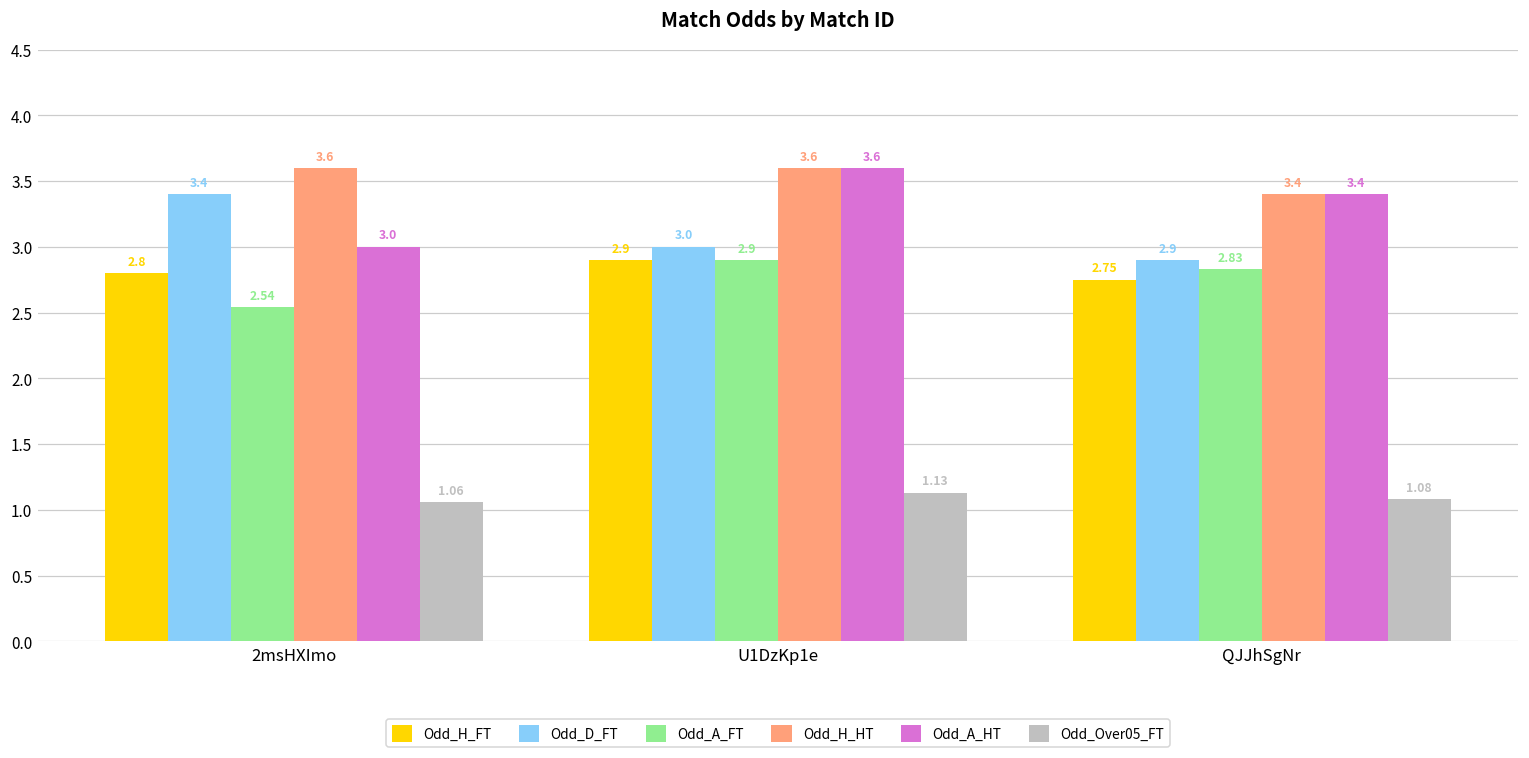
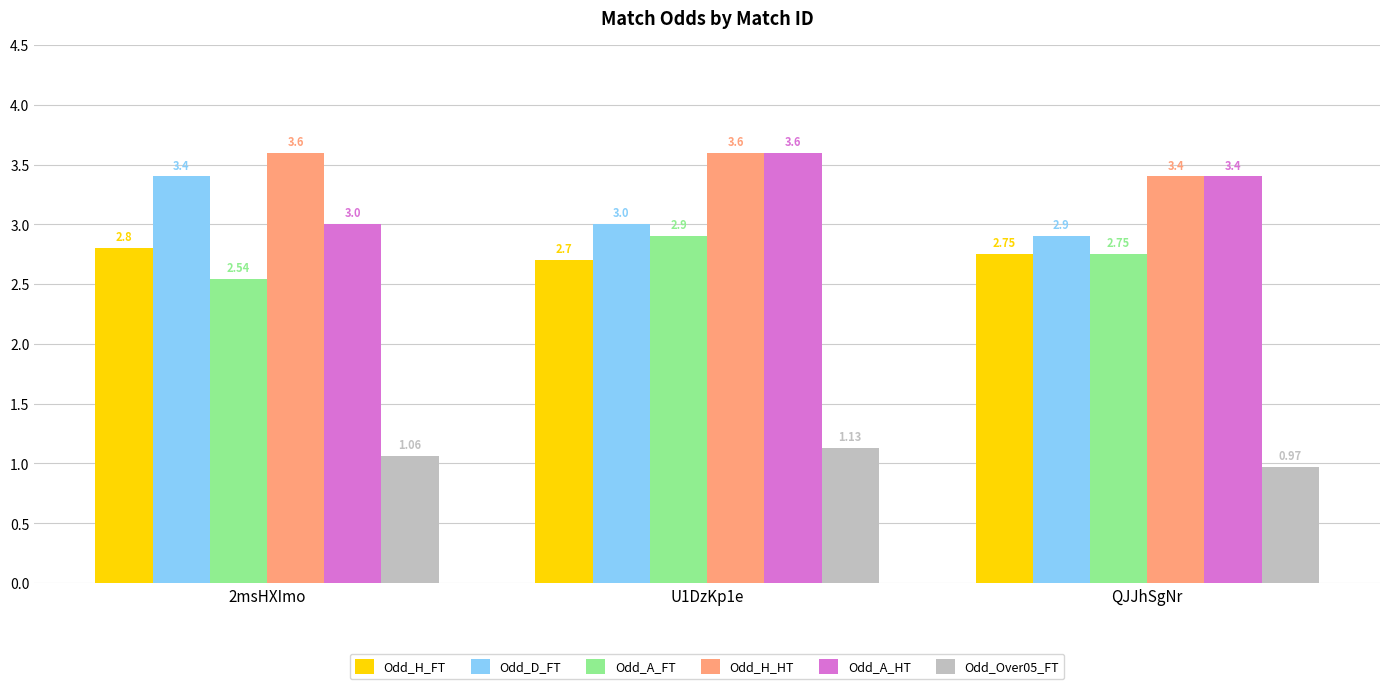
Odd_H_FT, U1DzKp1e: 2.9 -> 2.7
Odd_A_FT, QJJhSgNr: 2.83 -> 2.75
Odd_Over05_FT, QJJhSgNr: 1.08 -> 0.97
